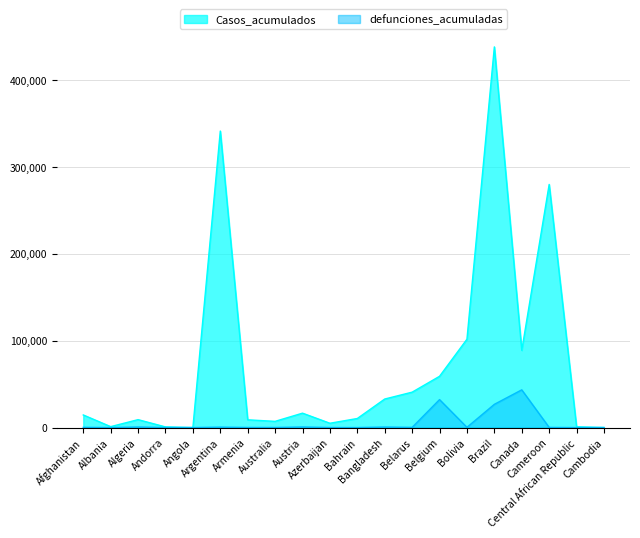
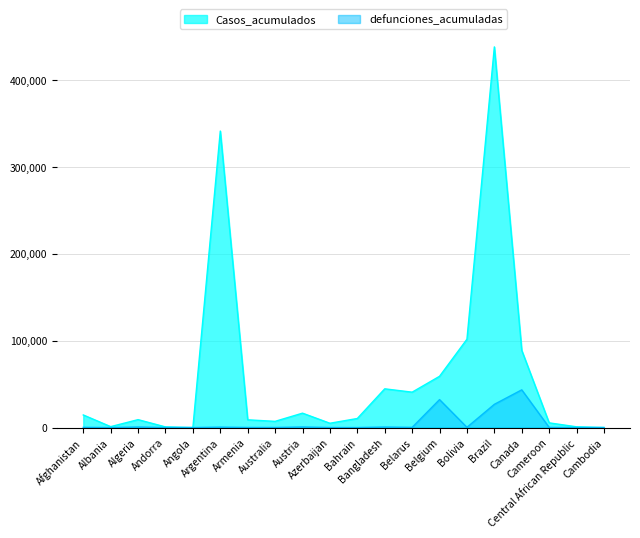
Casos_acumulados, Bangladesh: 30,000 -> 40,000
Casos_acumulados, Cameroon: 280,000 -> 10,000
